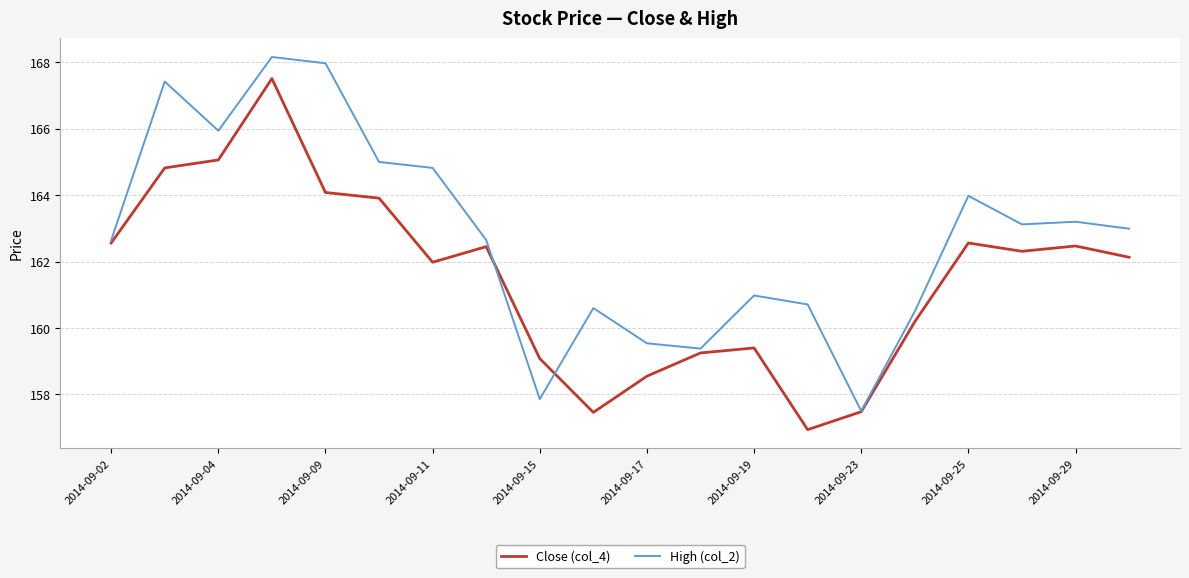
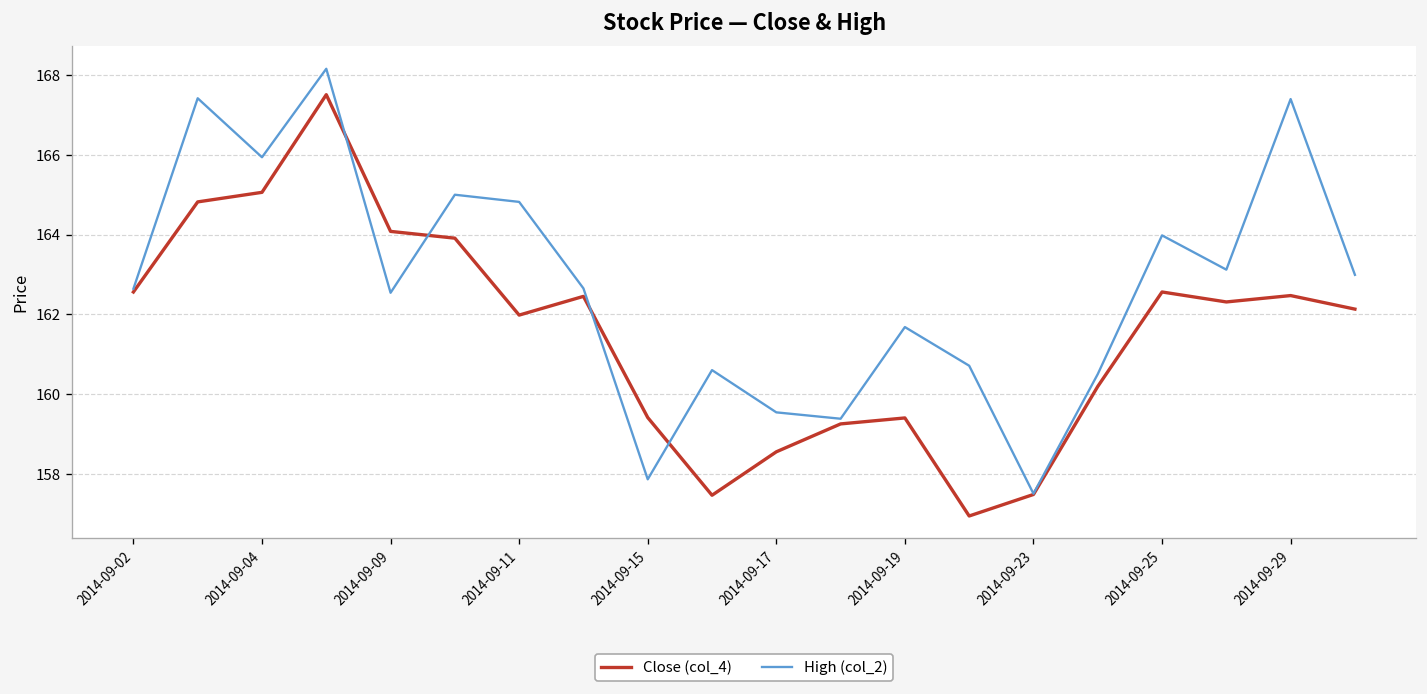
High (col_2), 2014-09-09: 168.0 -> 162.5
Close (col_4), 2014-09-15: 159.1 -> 159.4
High (col_2), 2014-09-19: 161.0 -> 161.7
High (col_2), 2014-09-29: 163.2 -> 167.4
